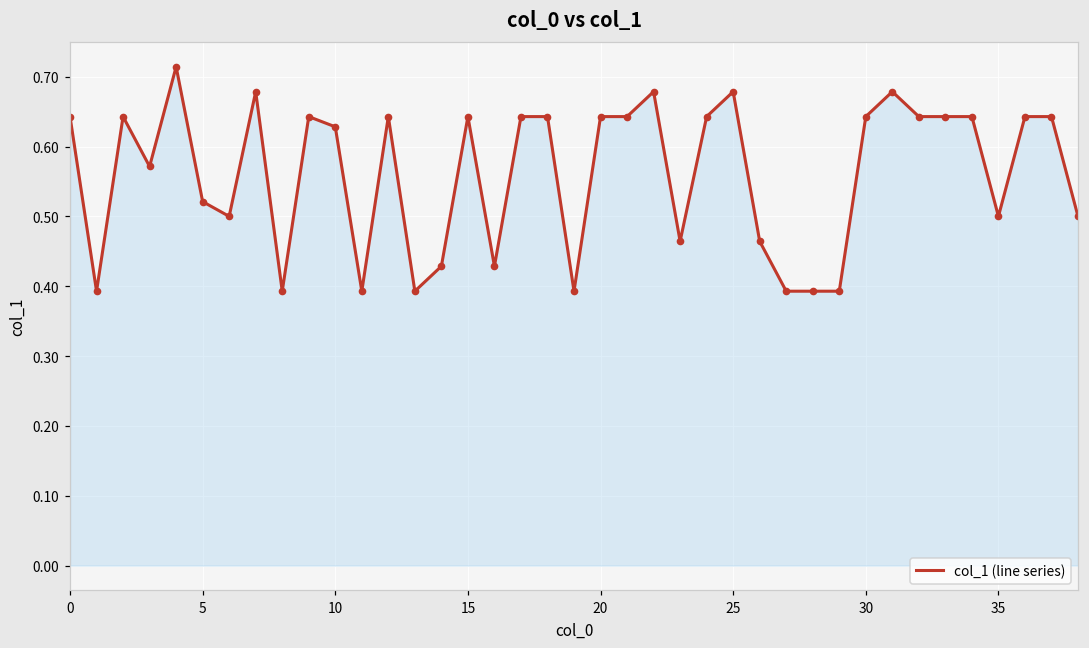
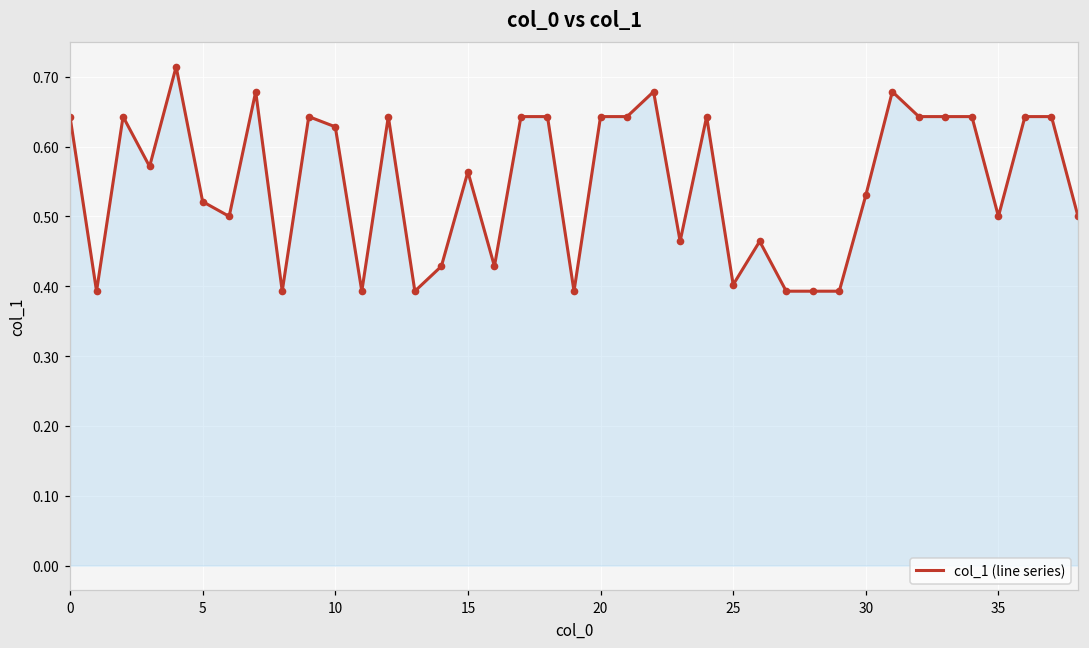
15: 0.64 -> 0.56
25: 0.68 -> 0.40
30: 0.64 -> 0.53
